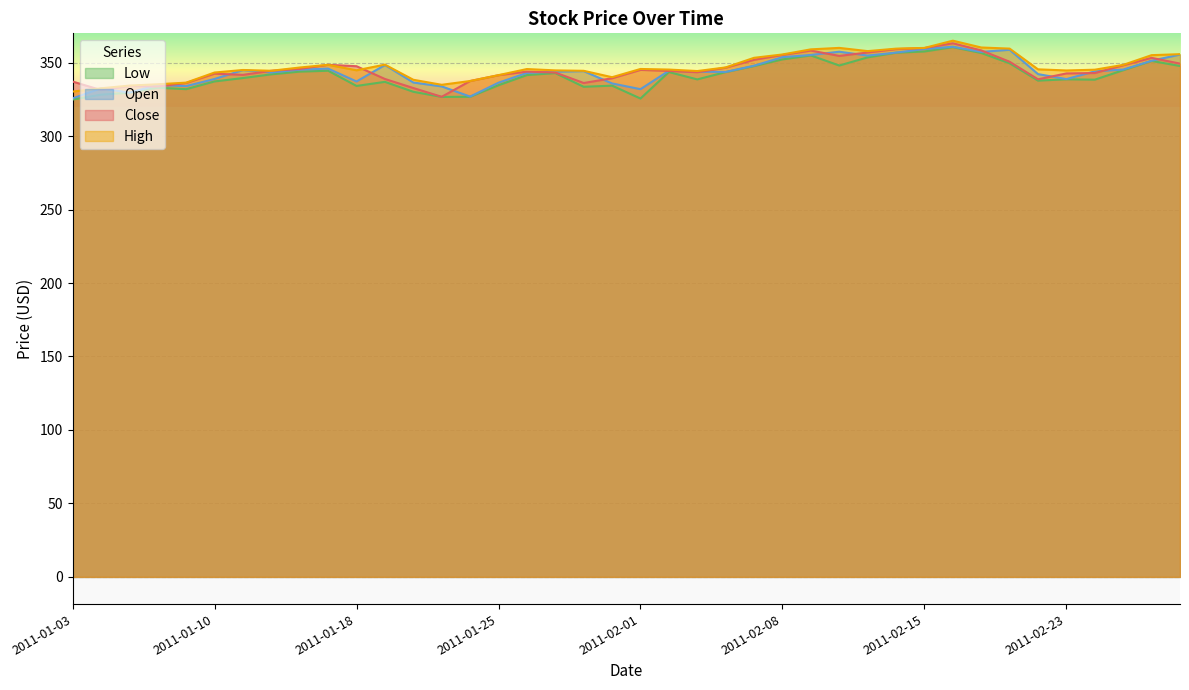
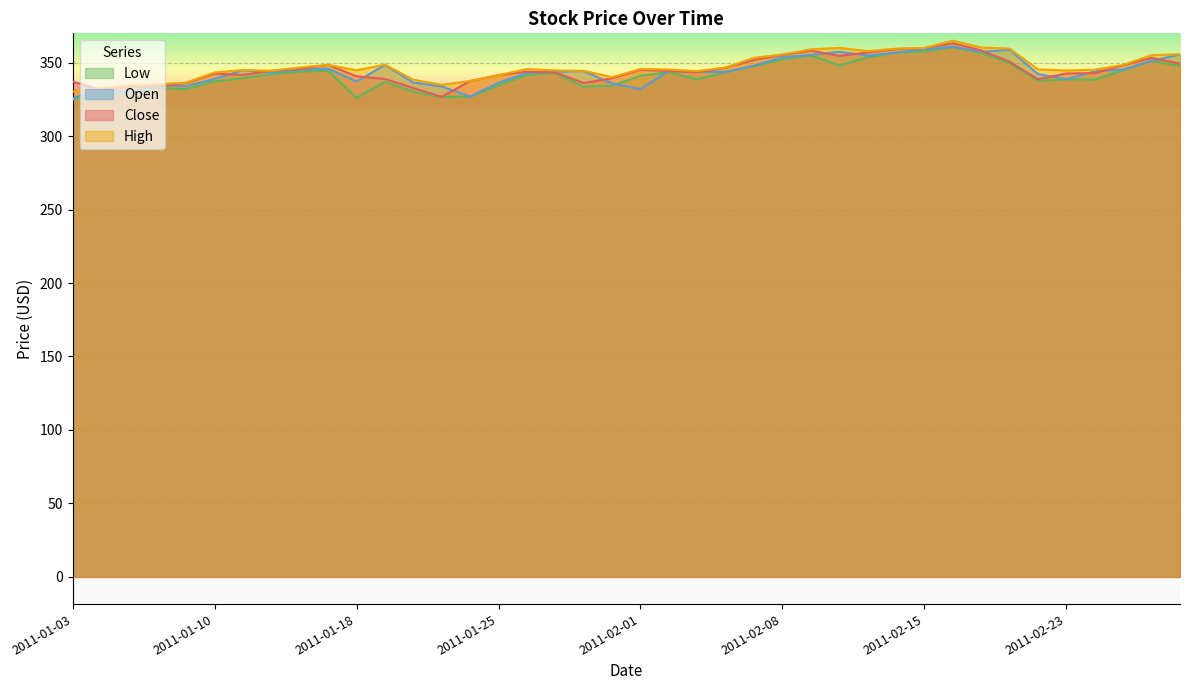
Low, 2011-01-18: 334 -> 326
Close, 2011-01-18: 348 -> 341
Low, 2011-02-01: 326 -> 341
